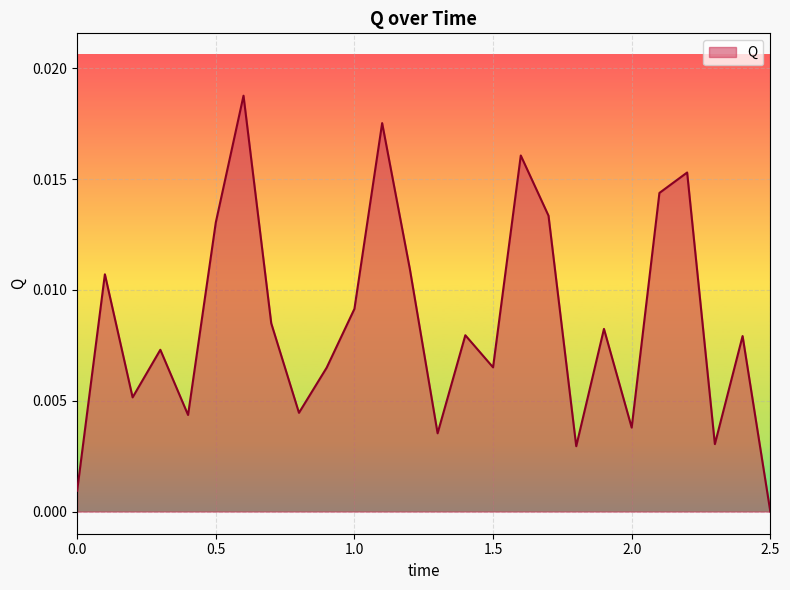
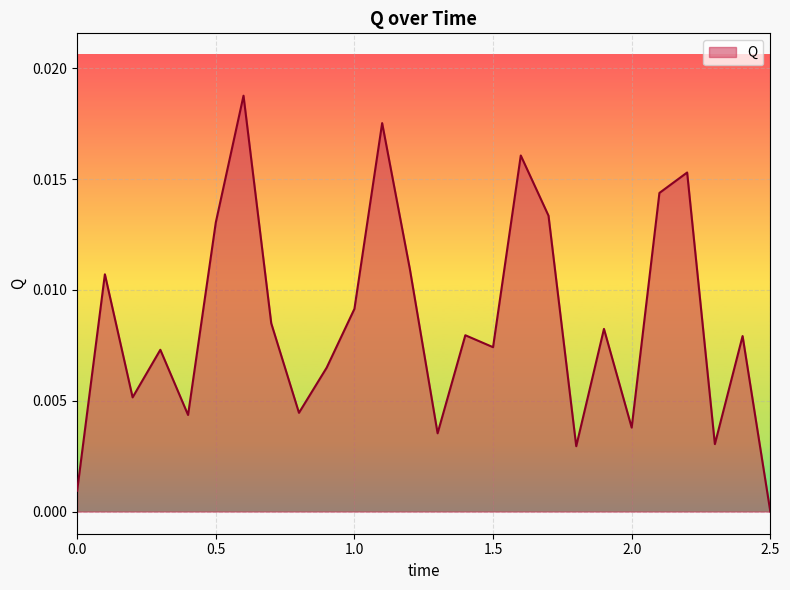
1.5: 0.0065 -> 0.0074
